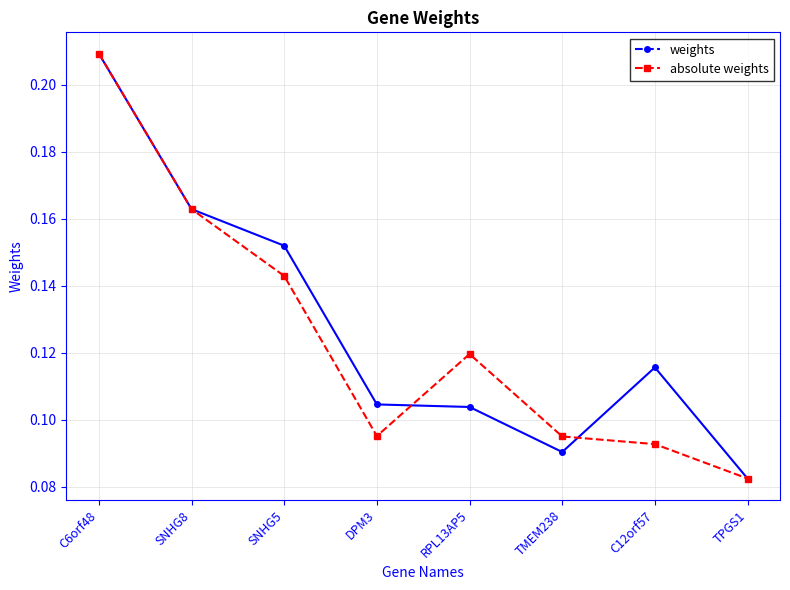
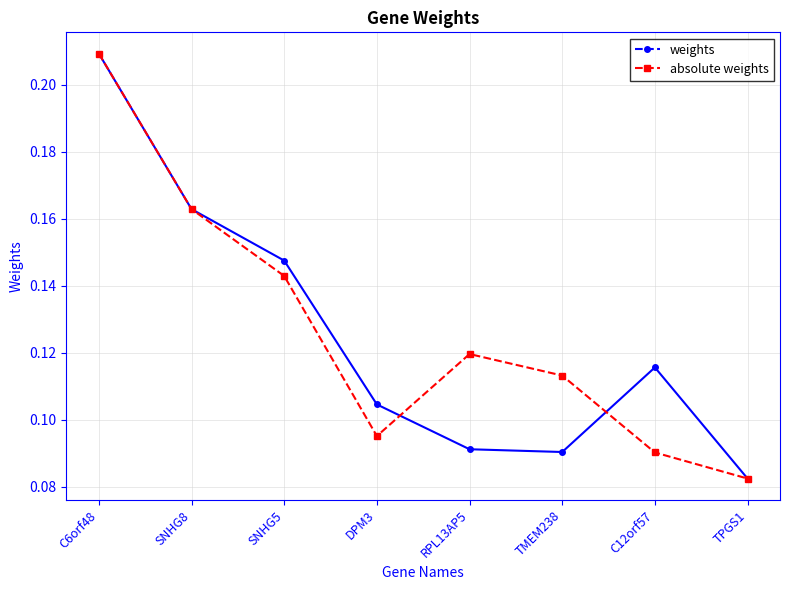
weights, SNHG5: 0.152 -> 0.148
weights, RPL13AP5: 0.104 -> 0.091
absolute weights, TMEM238: 0.095 -> 0.113
absolute weights, C12orf57: 0.093 -> 0.090
